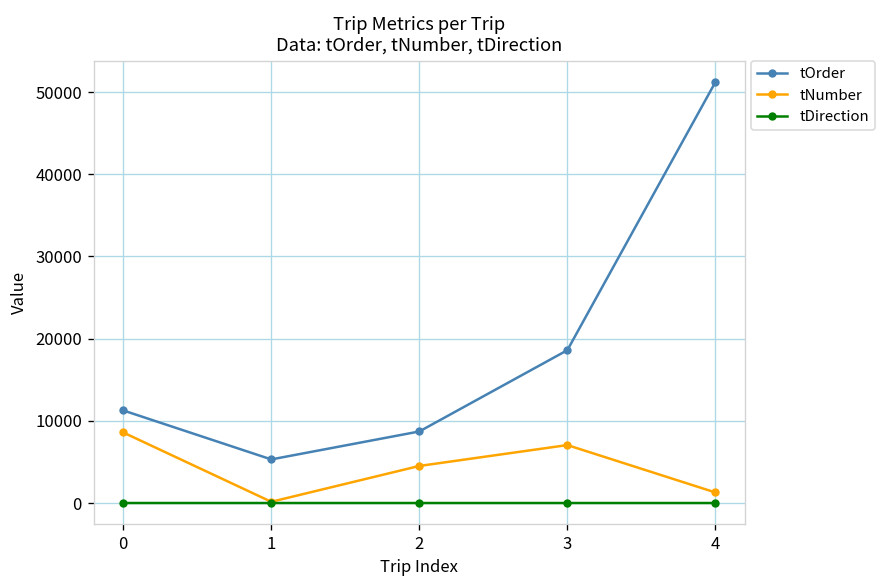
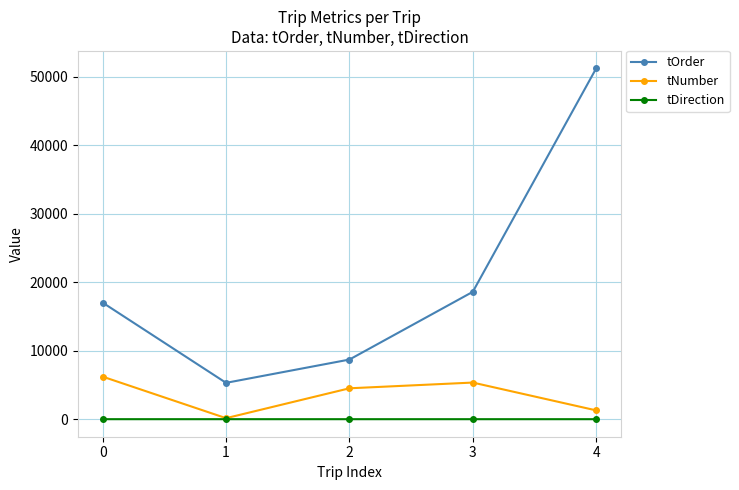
tOrder, 0: 11000 -> 17000
tNumber, 0: 9000 -> 6000
tNumber, 3: 7000 -> 5000
